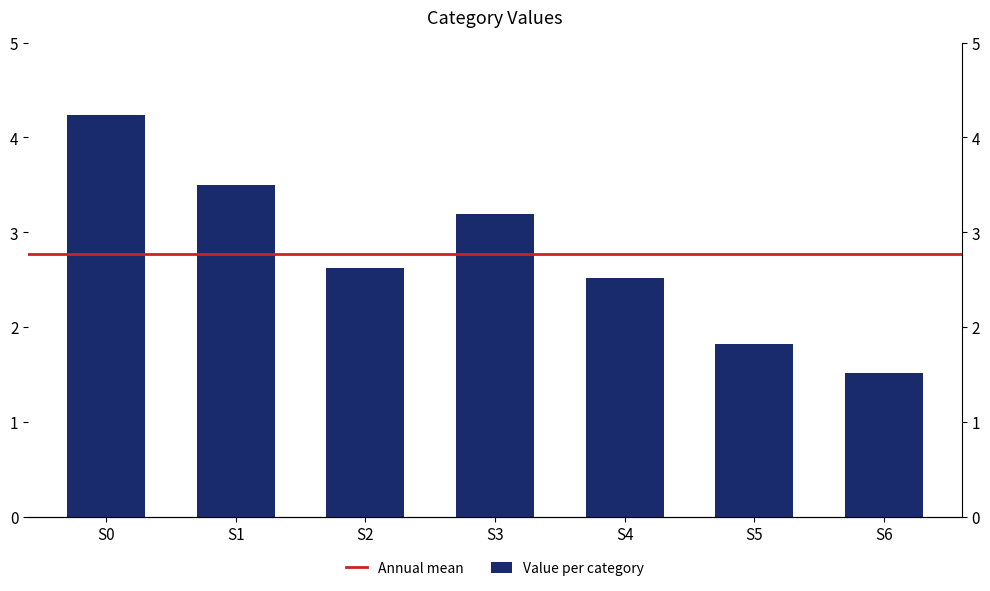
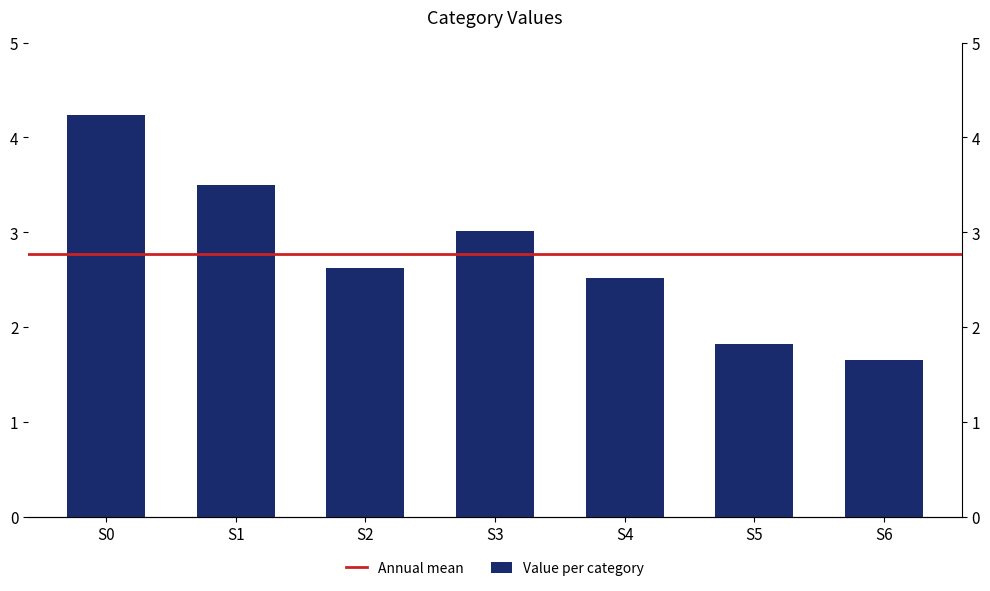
S3: 3.2 -> 3.0
S6: 1.5 -> 1.7
